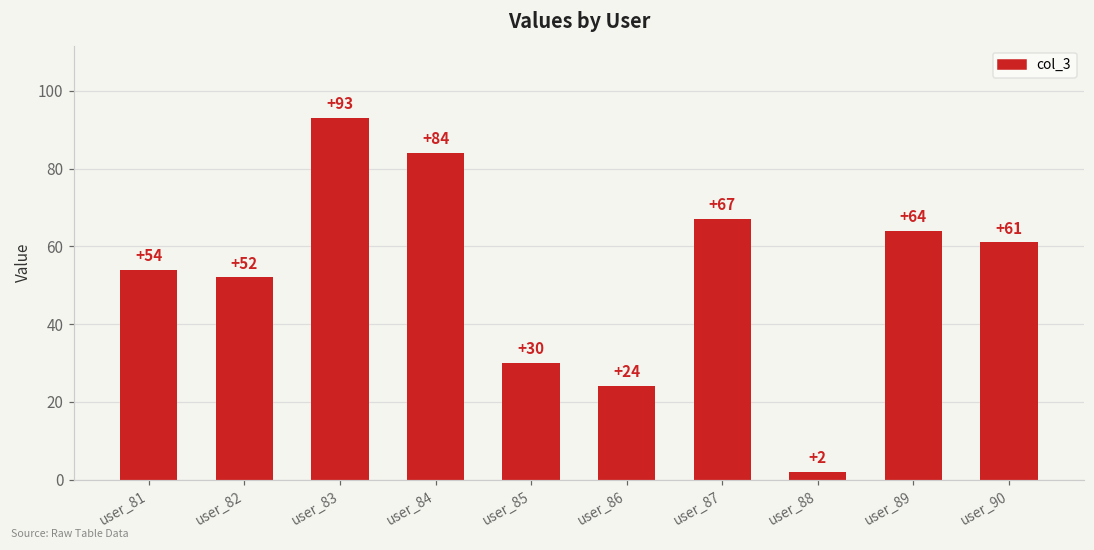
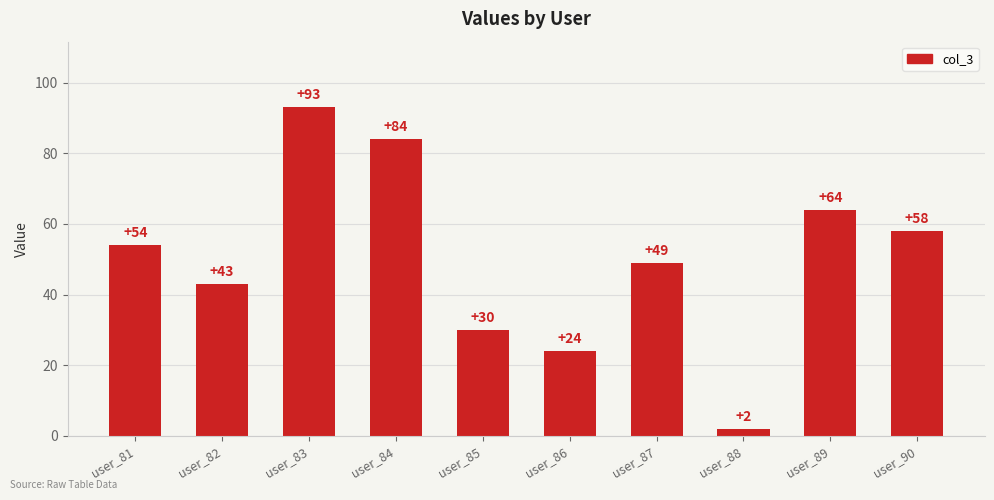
user_82: +52 -> +43
user_87: +67 -> +49
user_90: +61 -> +58
